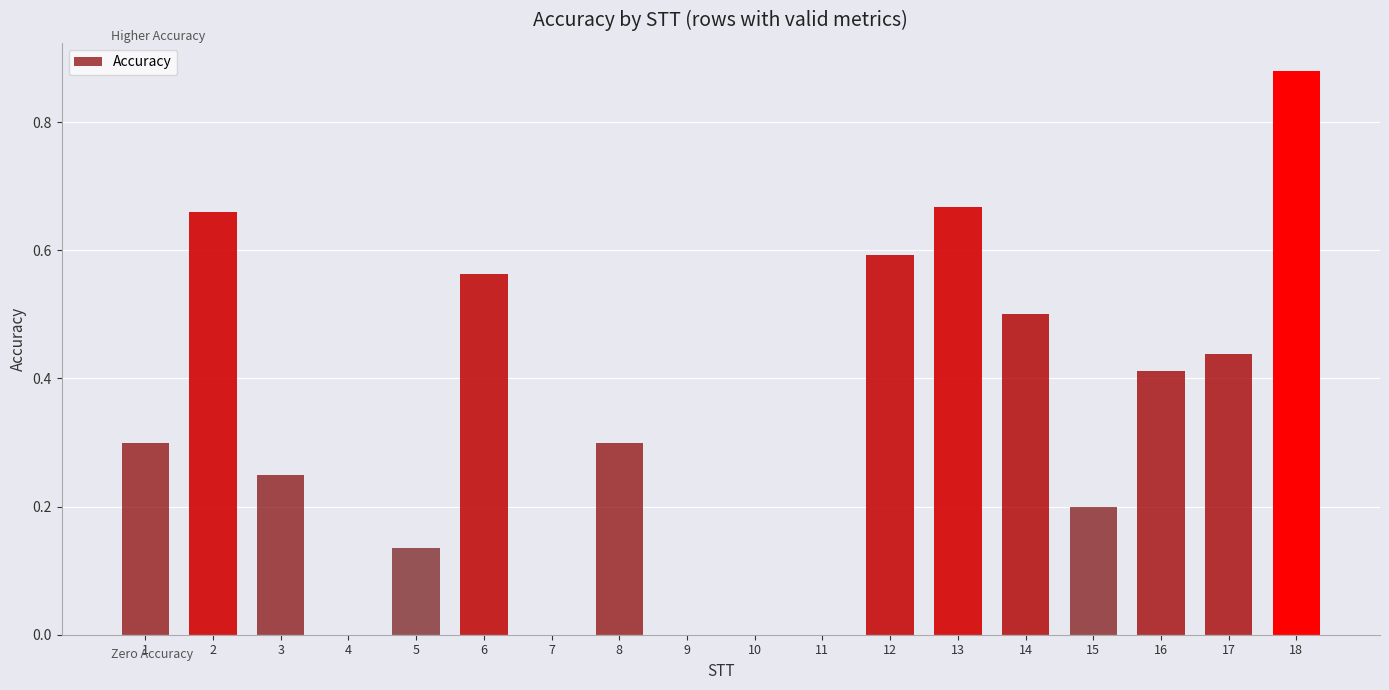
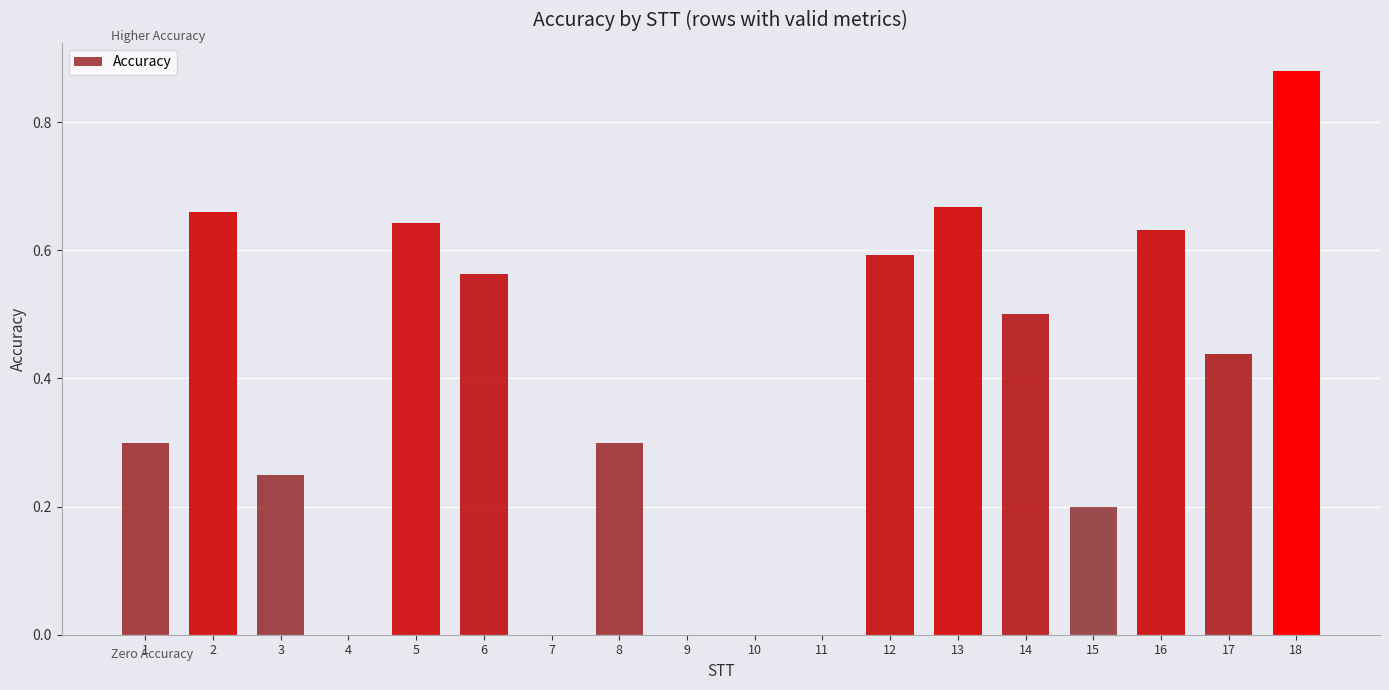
5: 0.14 -> 0.64
16: 0.41 -> 0.63
